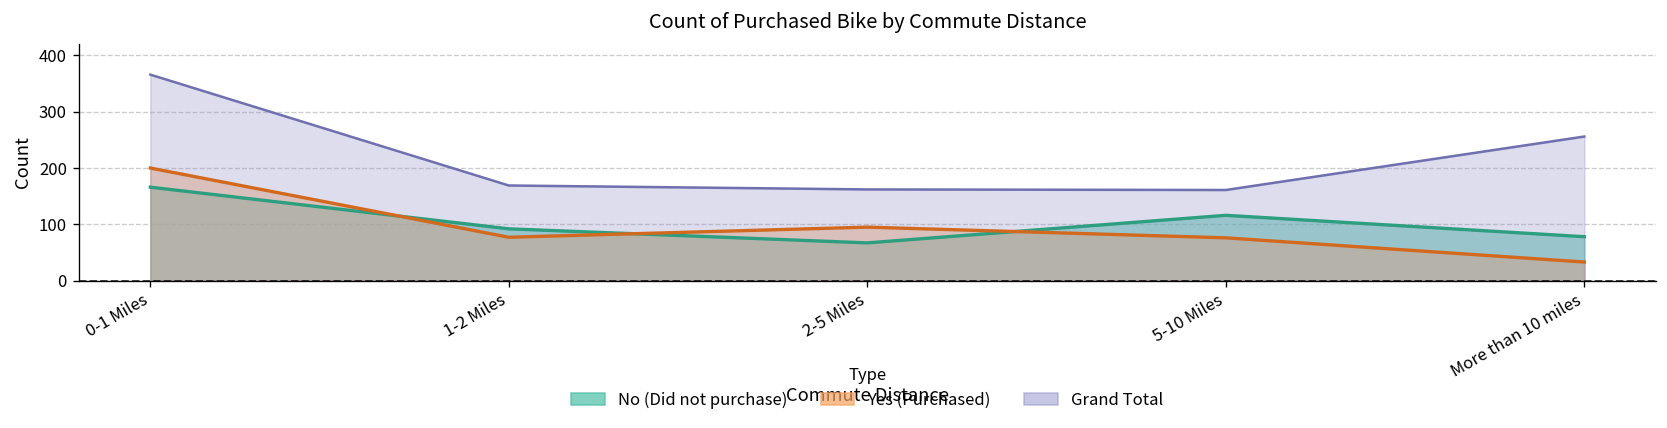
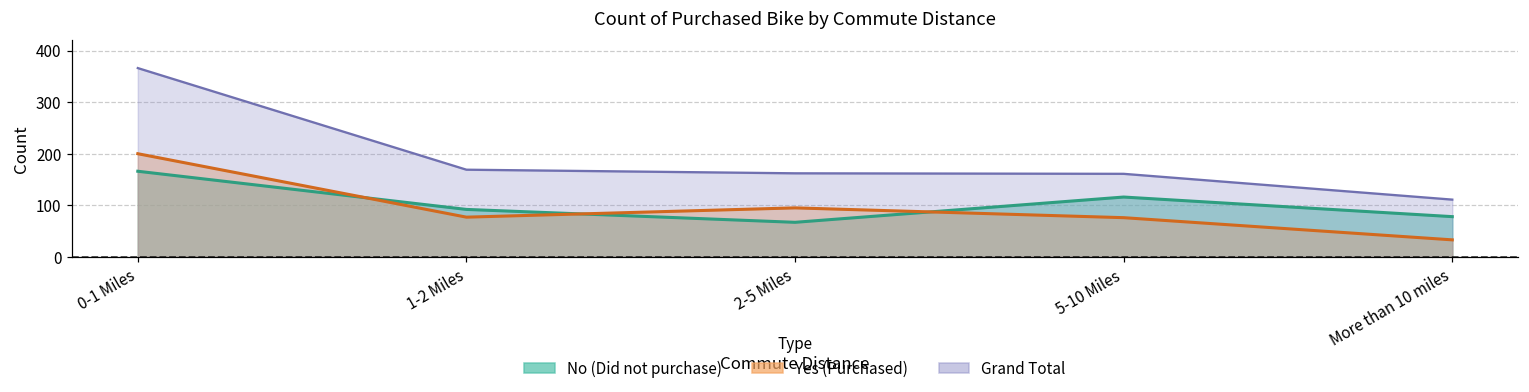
Grand Total, More than 10 miles: 260 -> 110
